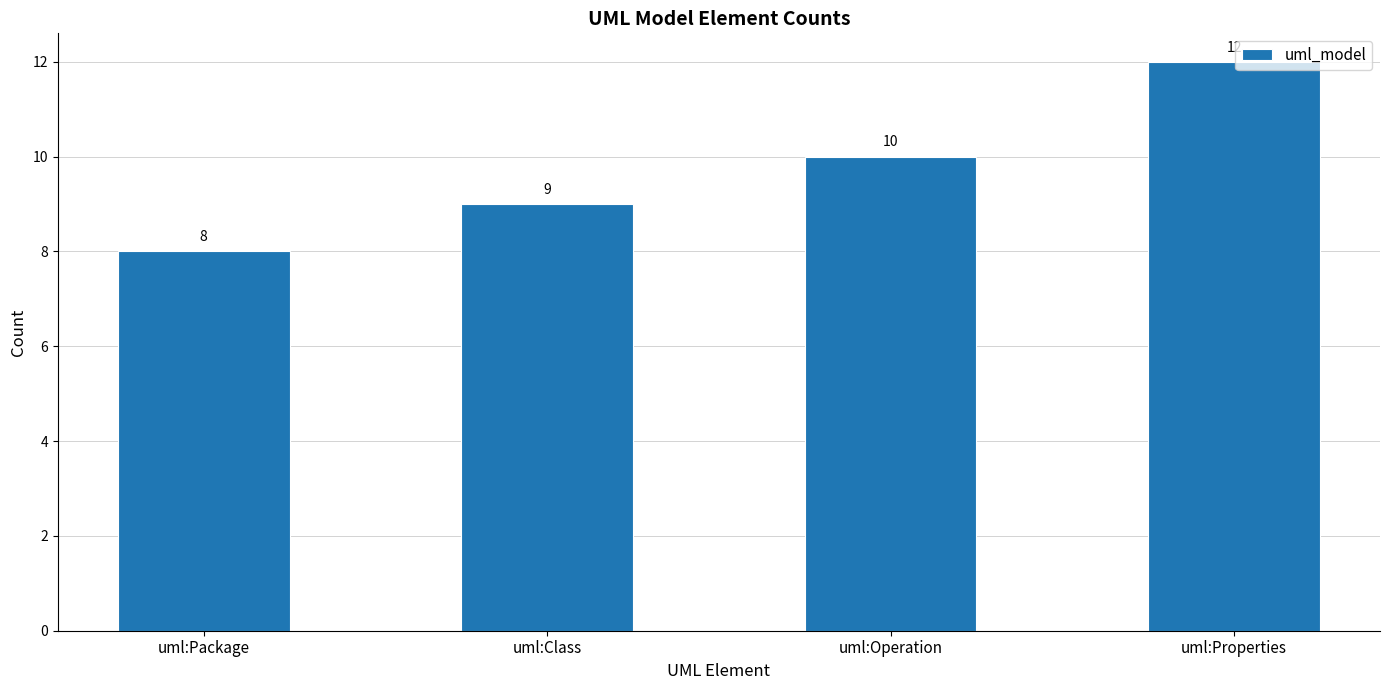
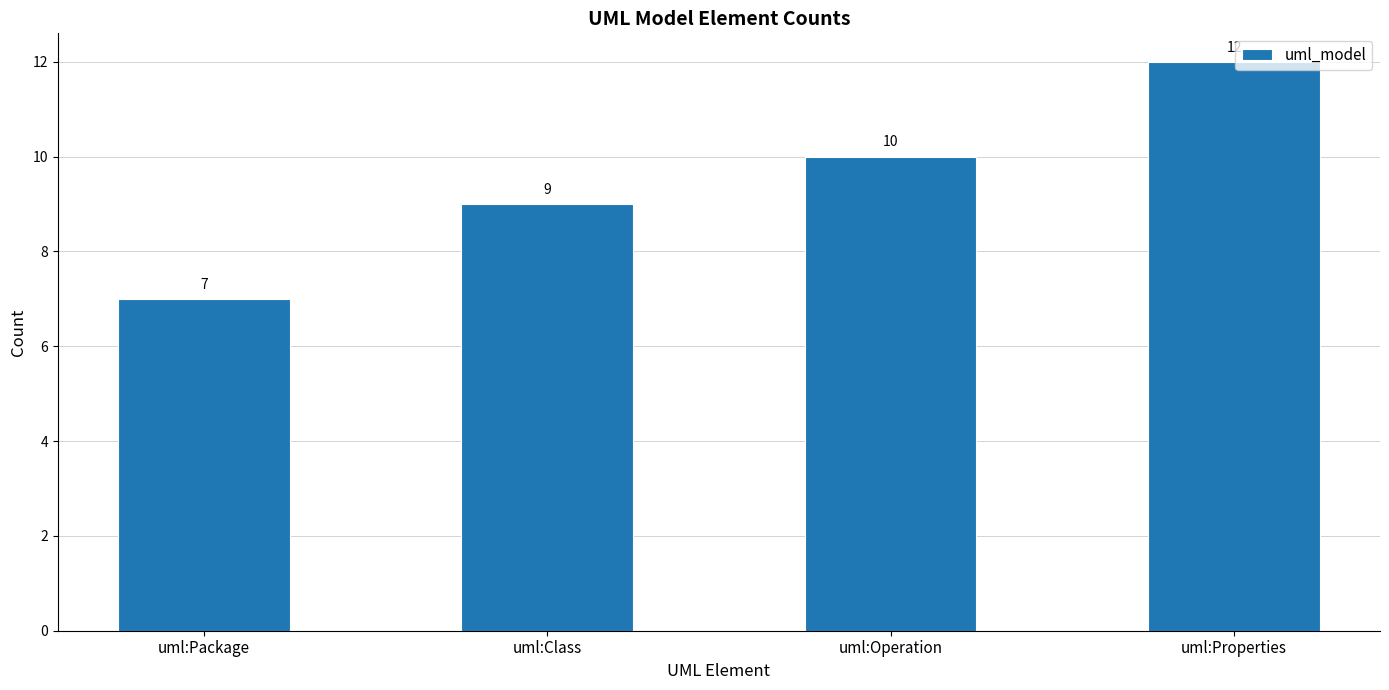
uml:Package: 8 -> 7
